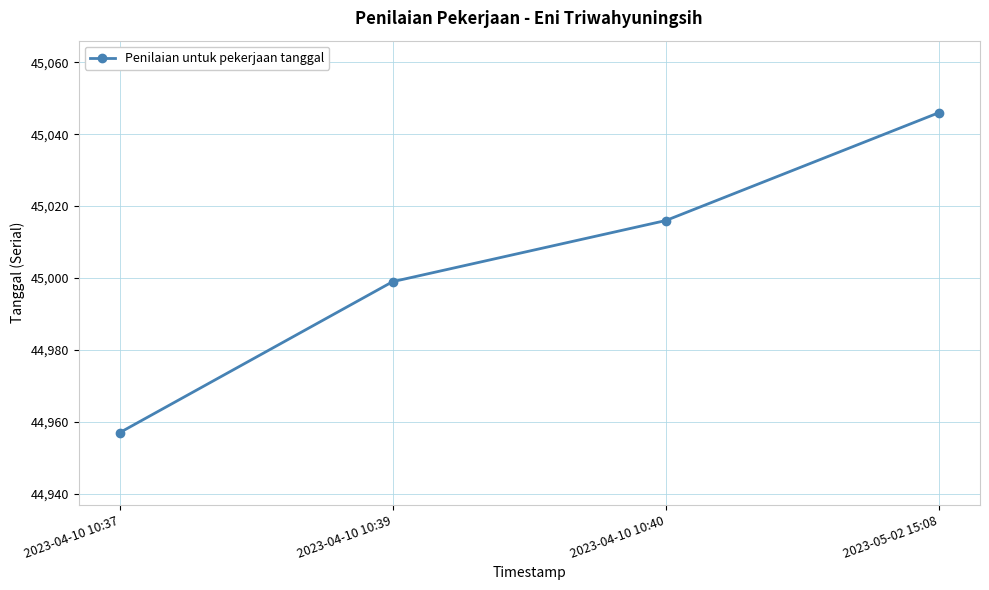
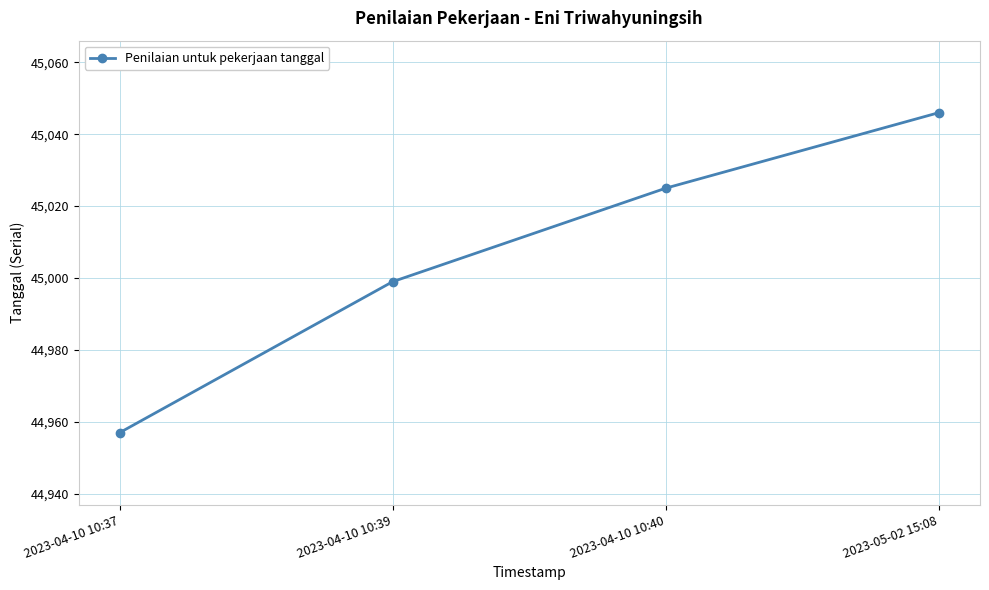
2023-04-10 10:40: 45,016 -> 45,025
